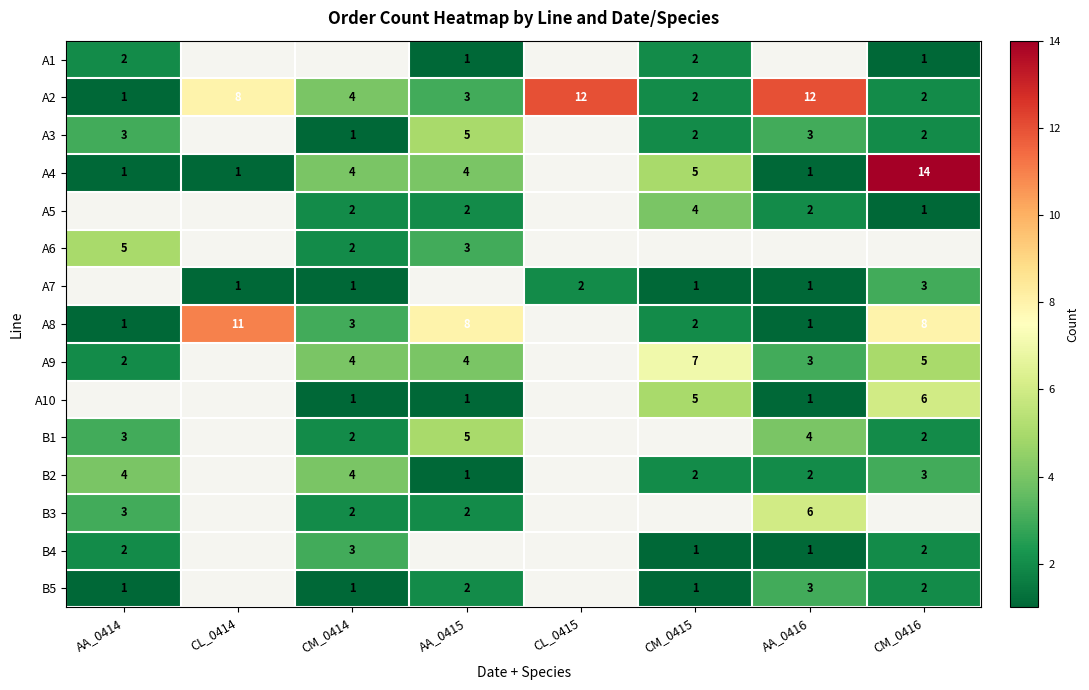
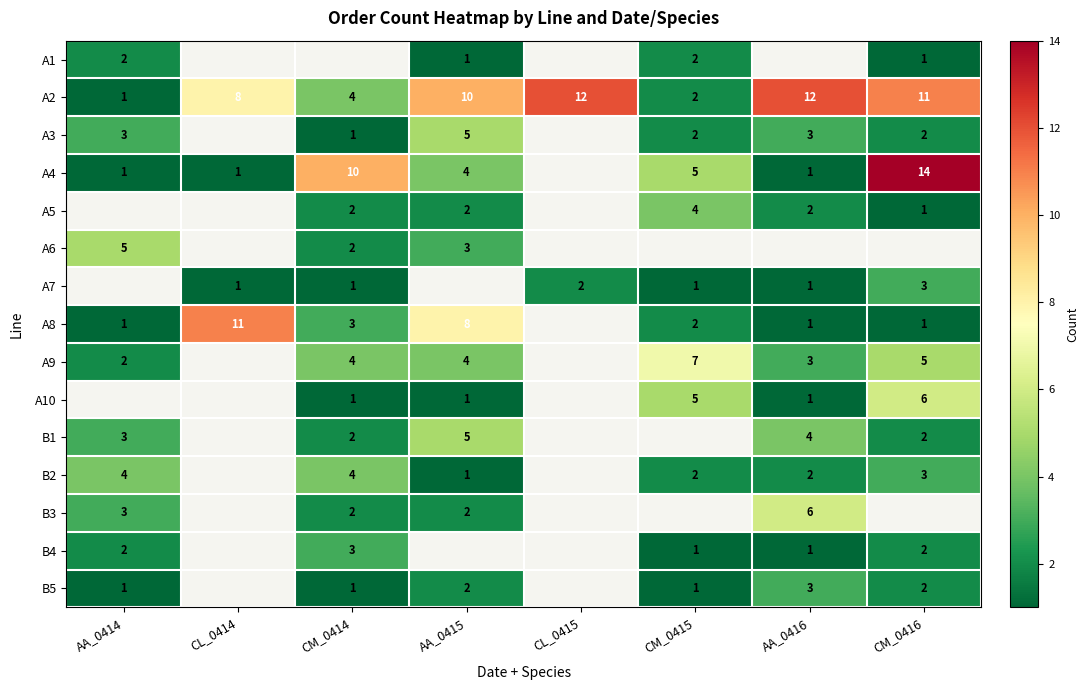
A2, AA_0415: 3 -> 10
A2, CM_0416: 2 -> 11
A4, CM_0414: 4 -> 10
A8, CM_0416: 8 -> 1
